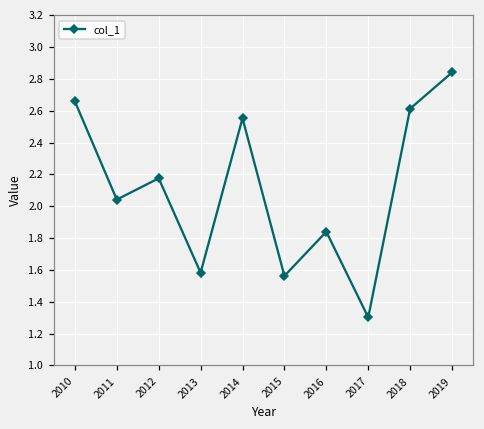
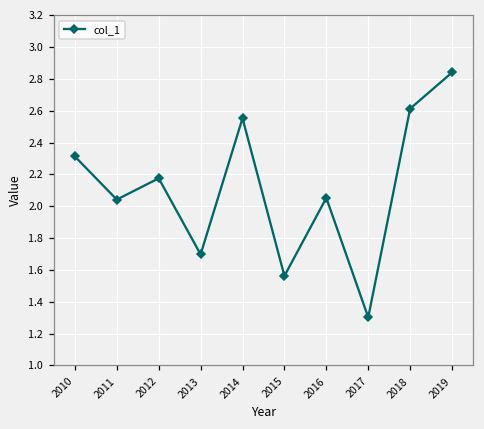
2010: 2.66 -> 2.31
2013: 1.58 -> 1.70
2016: 1.84 -> 2.05
